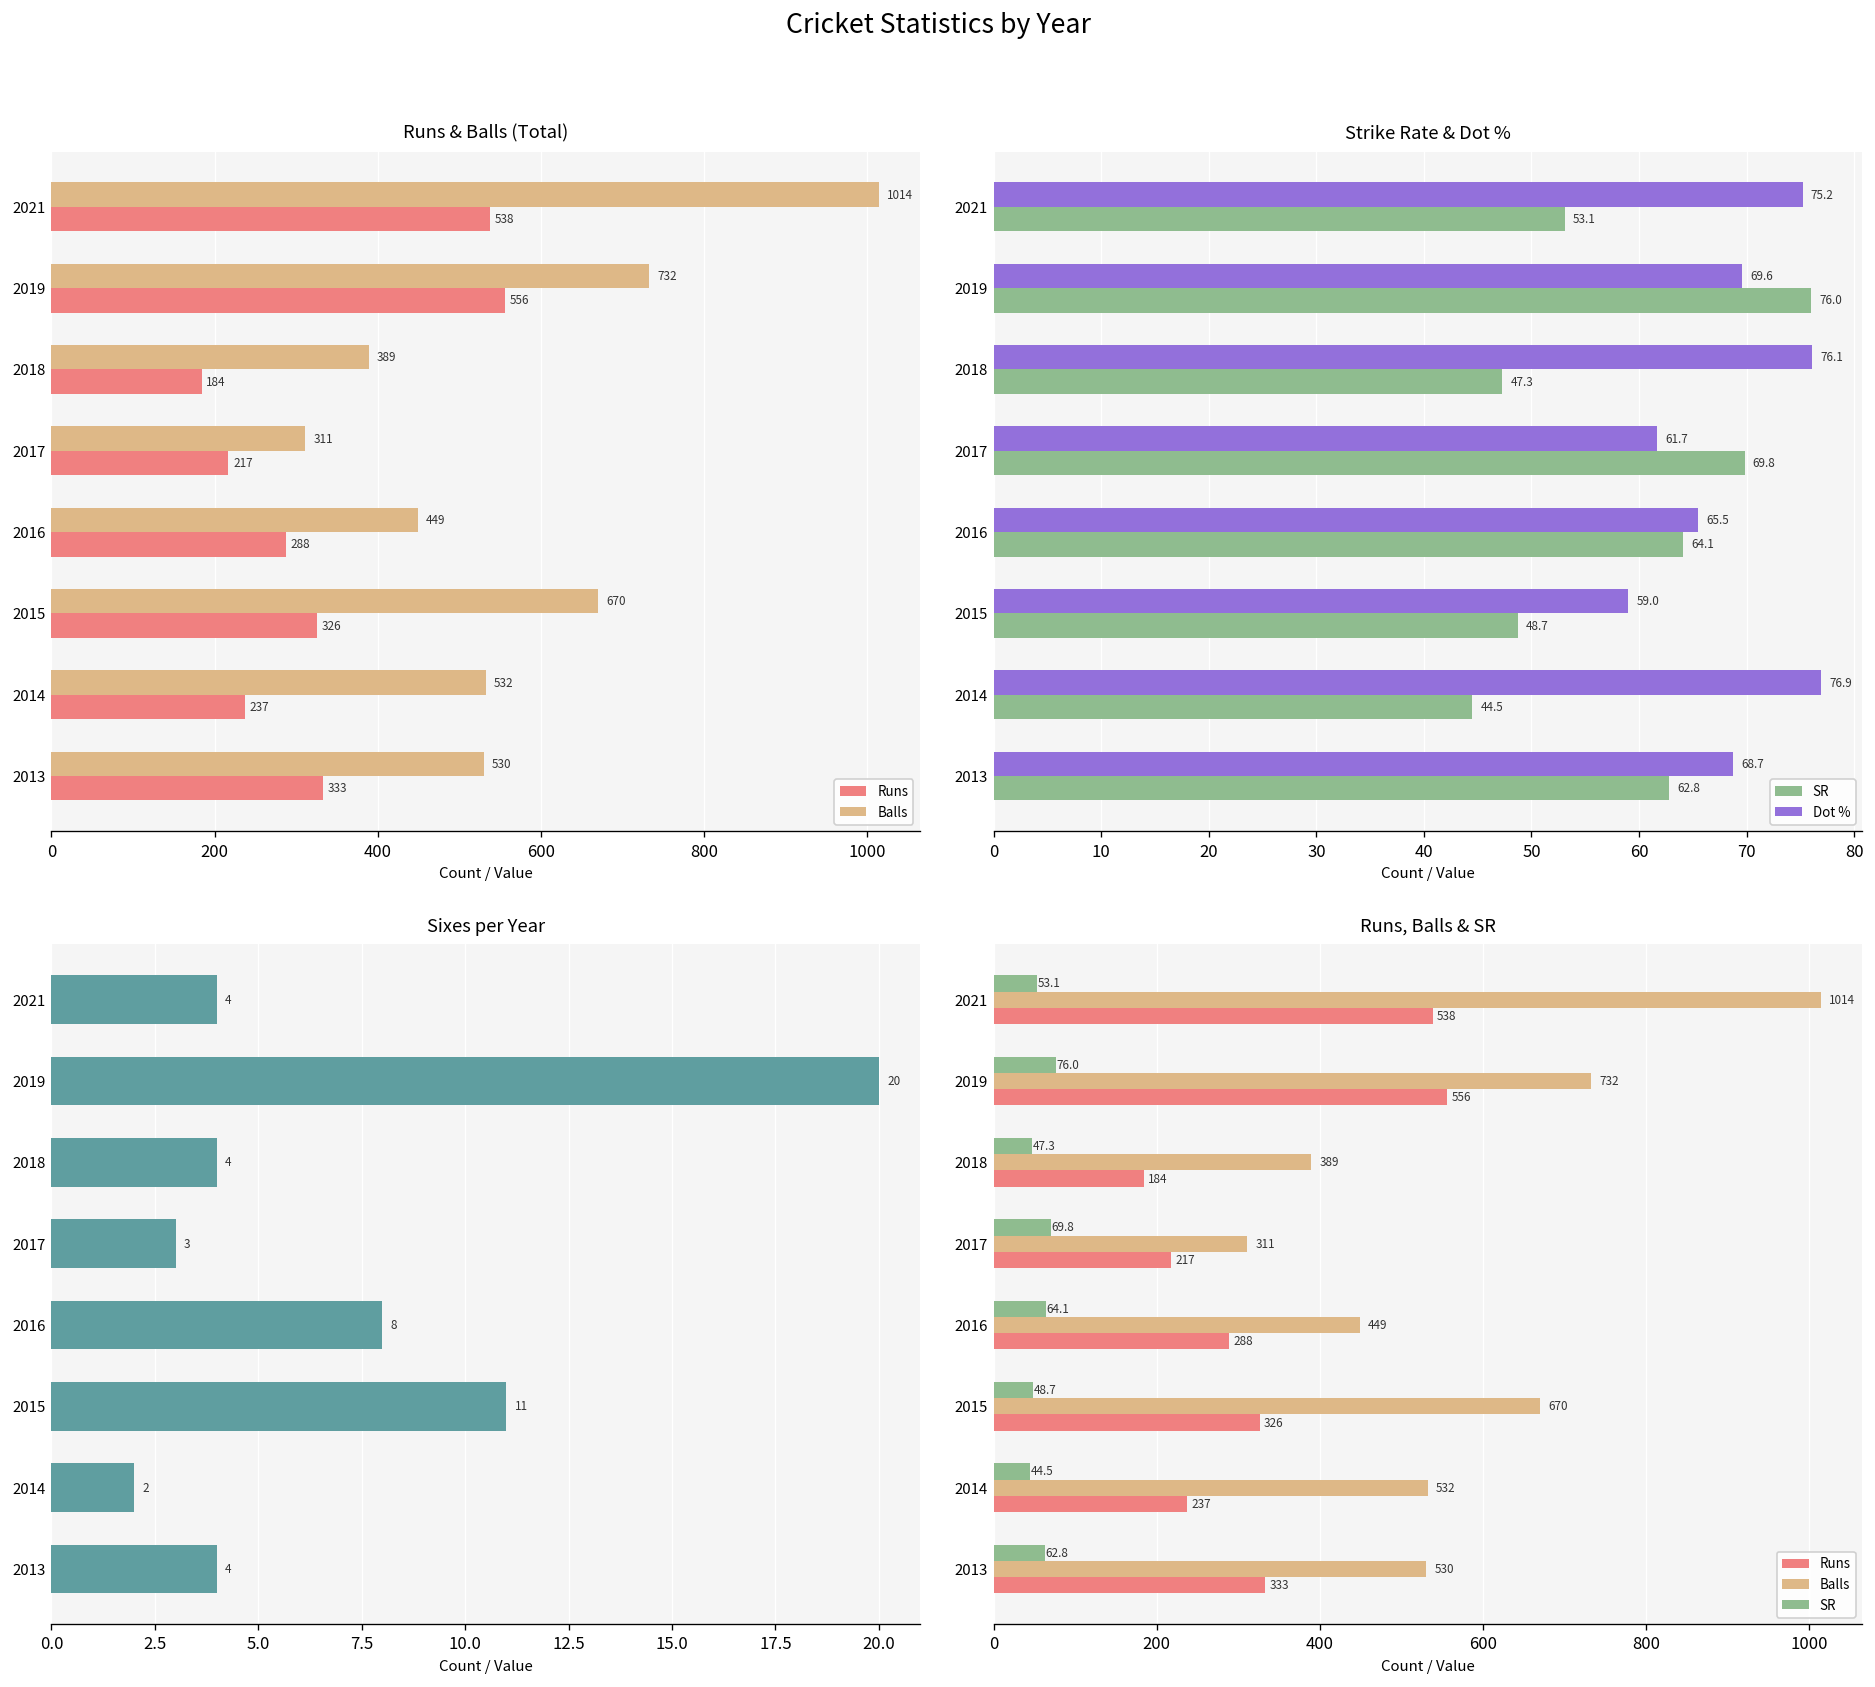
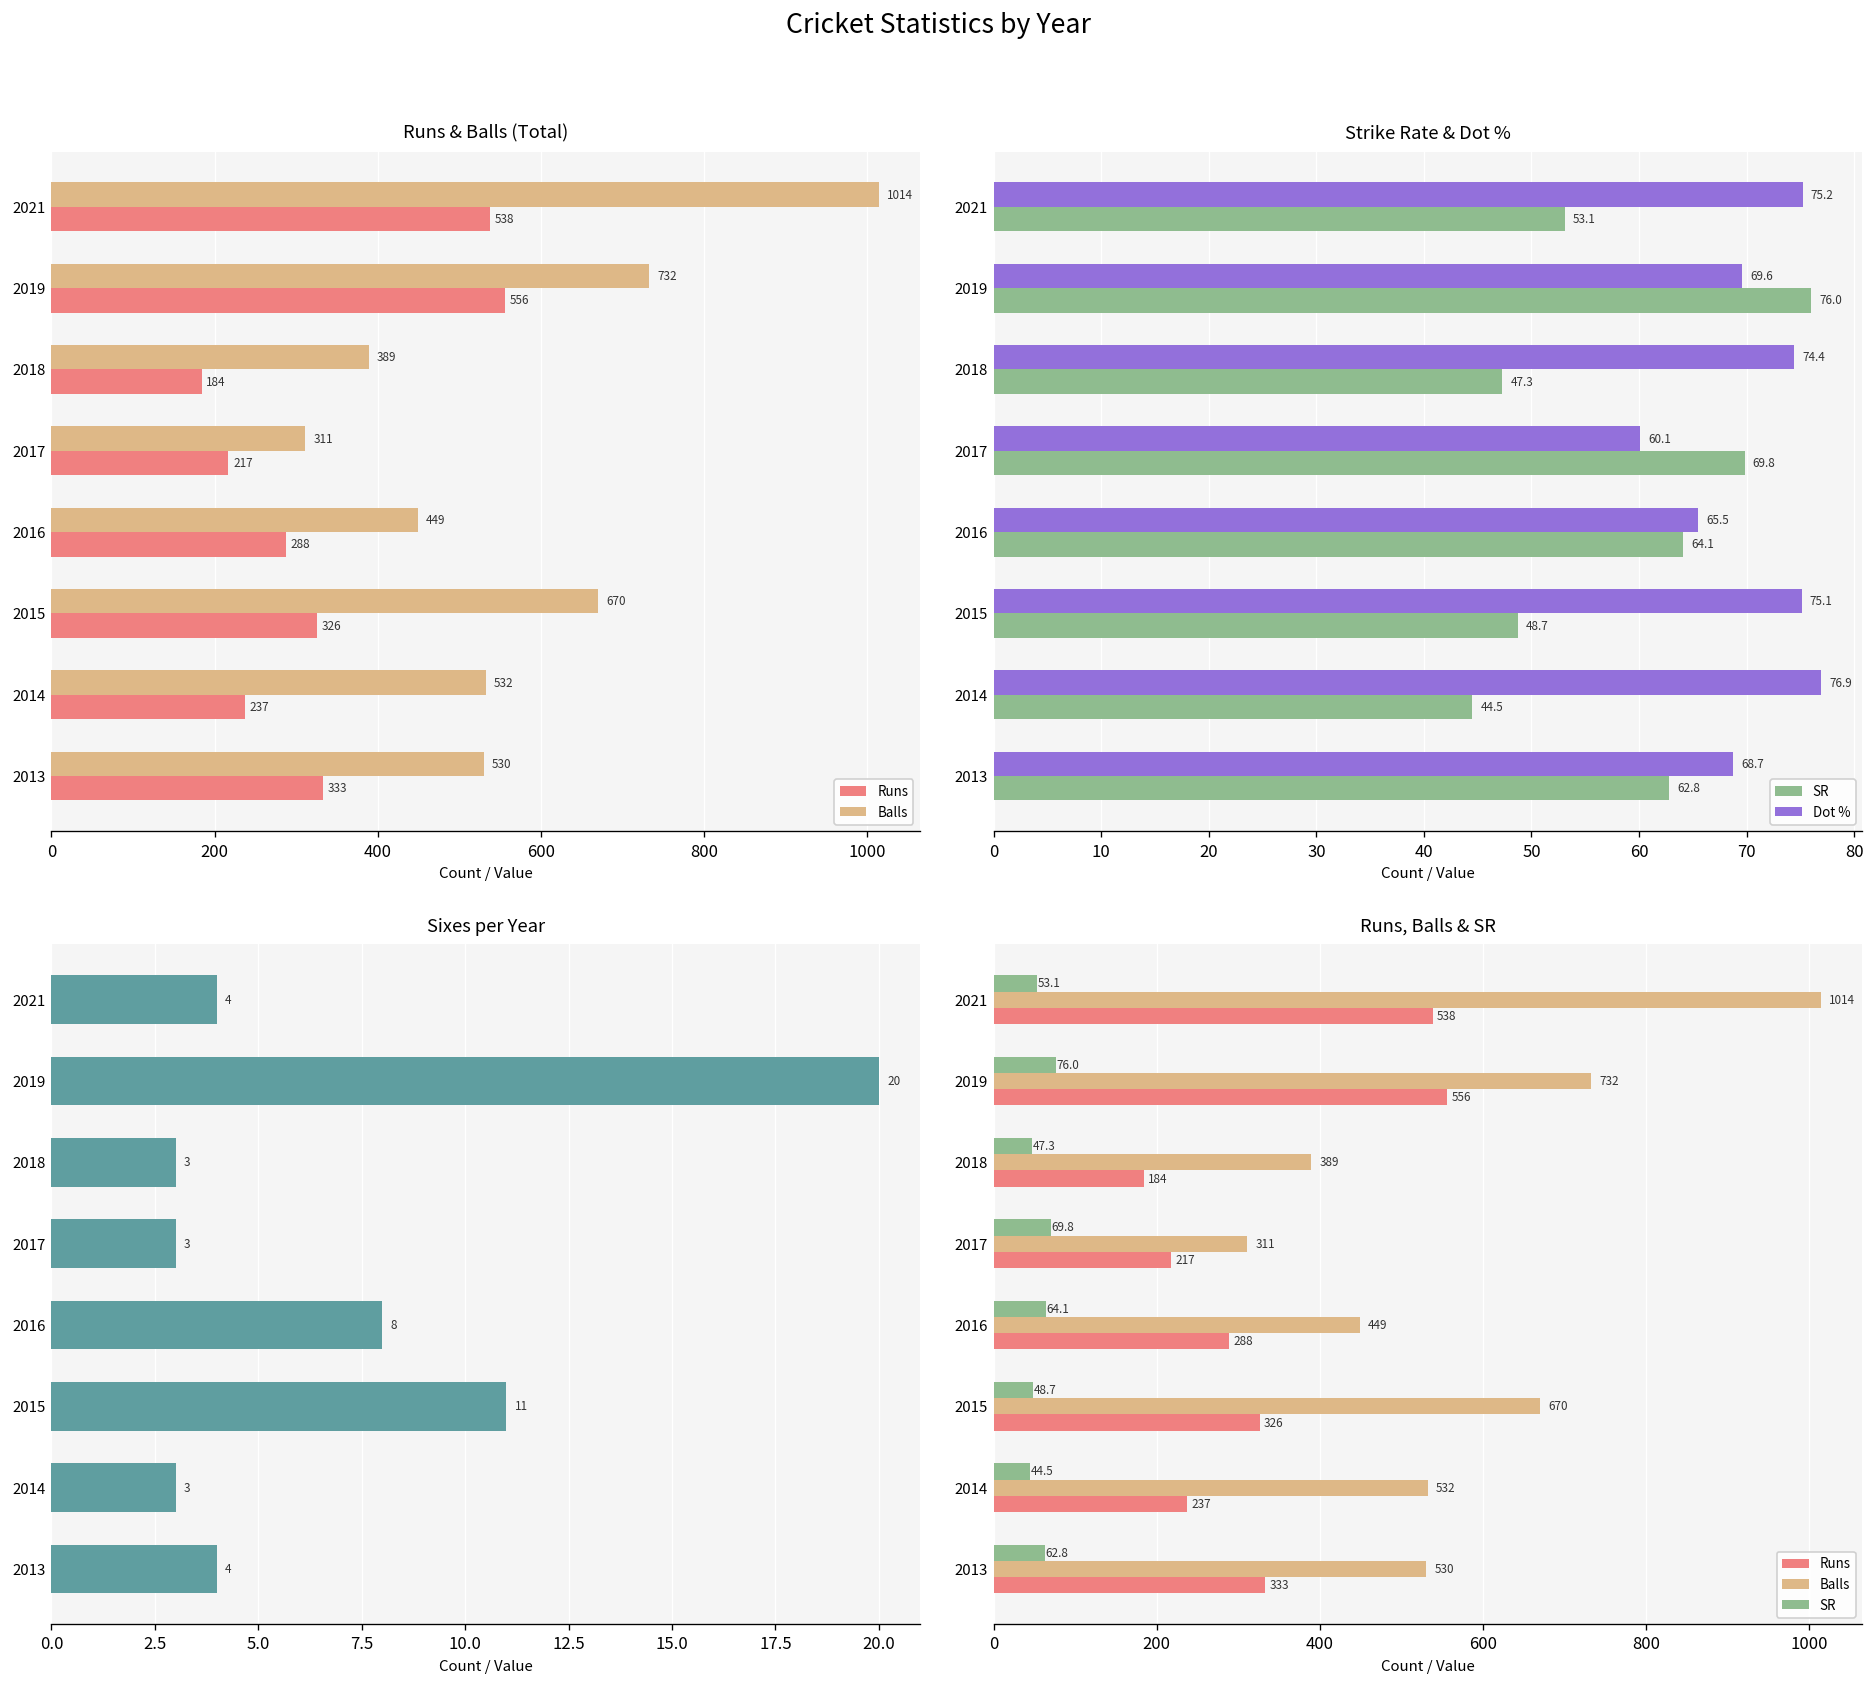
Strike Rate & Dot %, Dot %, 2018: 76.1 -> 74.4
Strike Rate & Dot %, Dot %, 2017: 61.7 -> 60.1
Strike Rate & Dot %, Dot %, 2015: 59.0 -> 75.1
Sixes per Year, 2018: 4 -> 3
Sixes per Year, 2014: 2 -> 3
